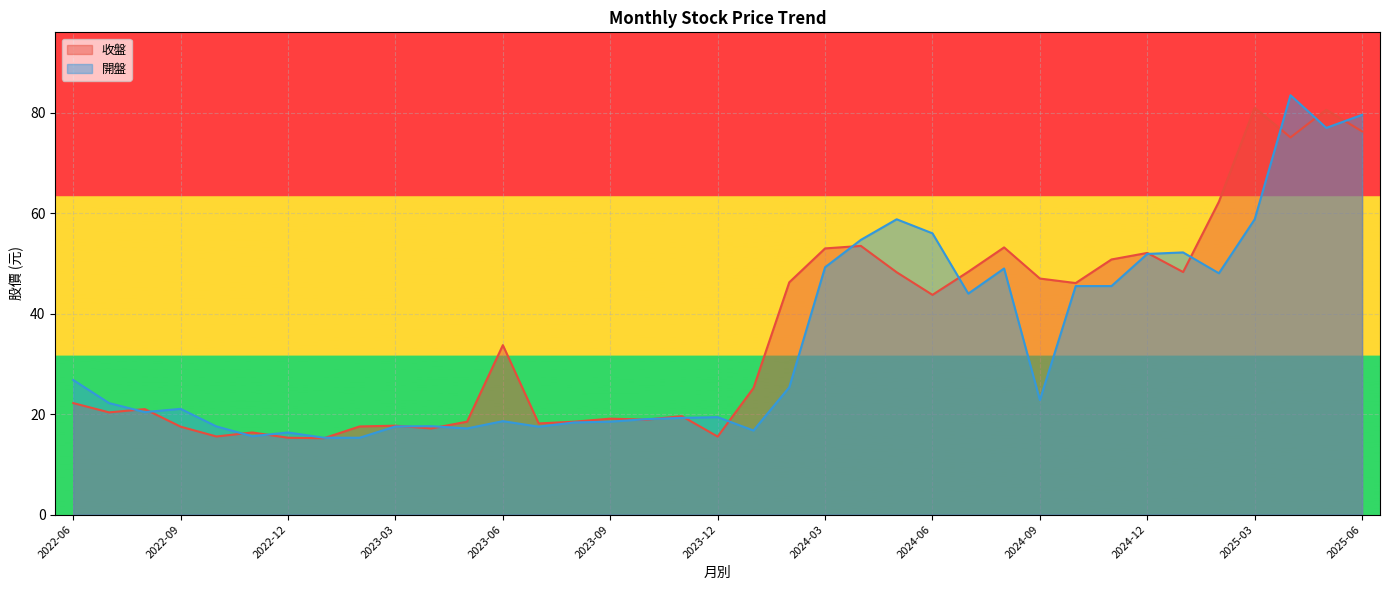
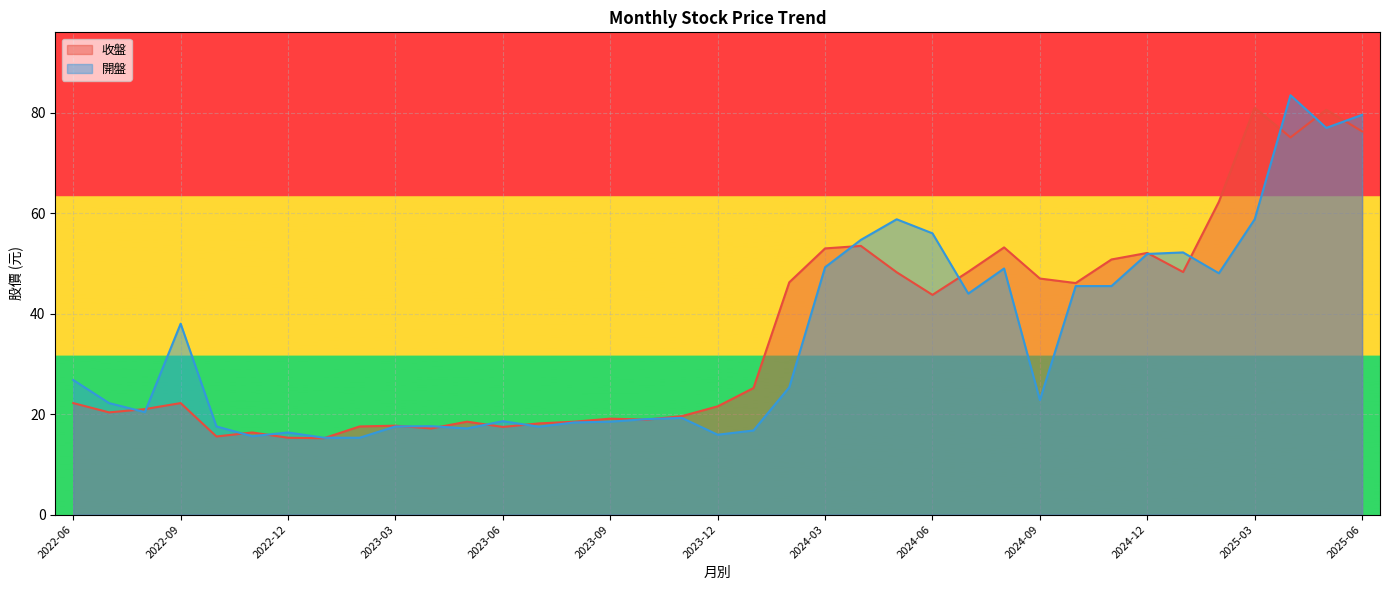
收盤, 2022-09: 18 -> 22
開盤, 2022-09: 21 -> 38
收盤, 2023-06: 34 -> 17
收盤, 2023-12: 16 -> 22
開盤, 2023-12: 19 -> 16
